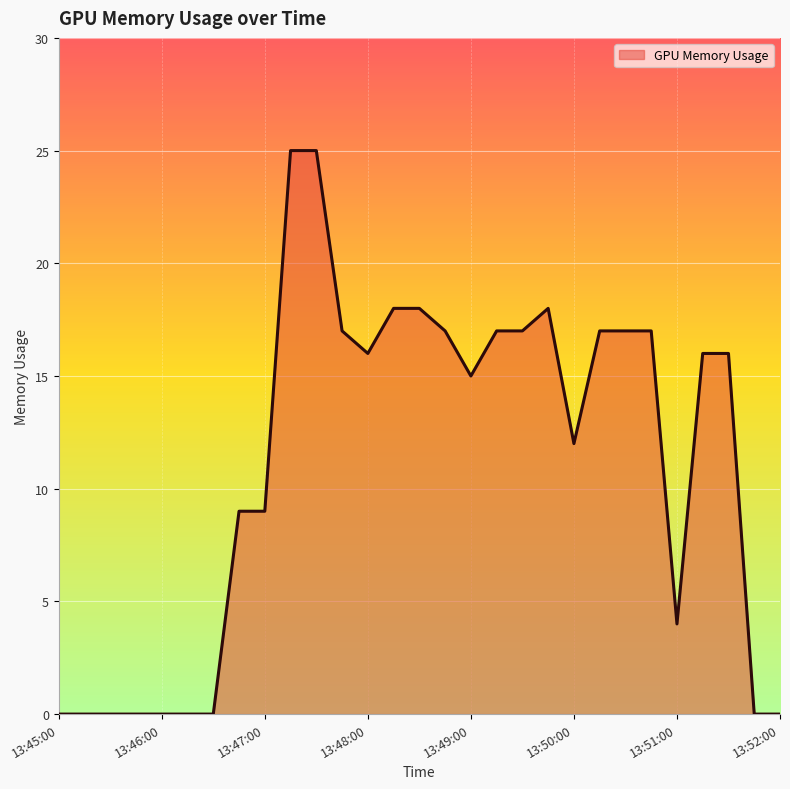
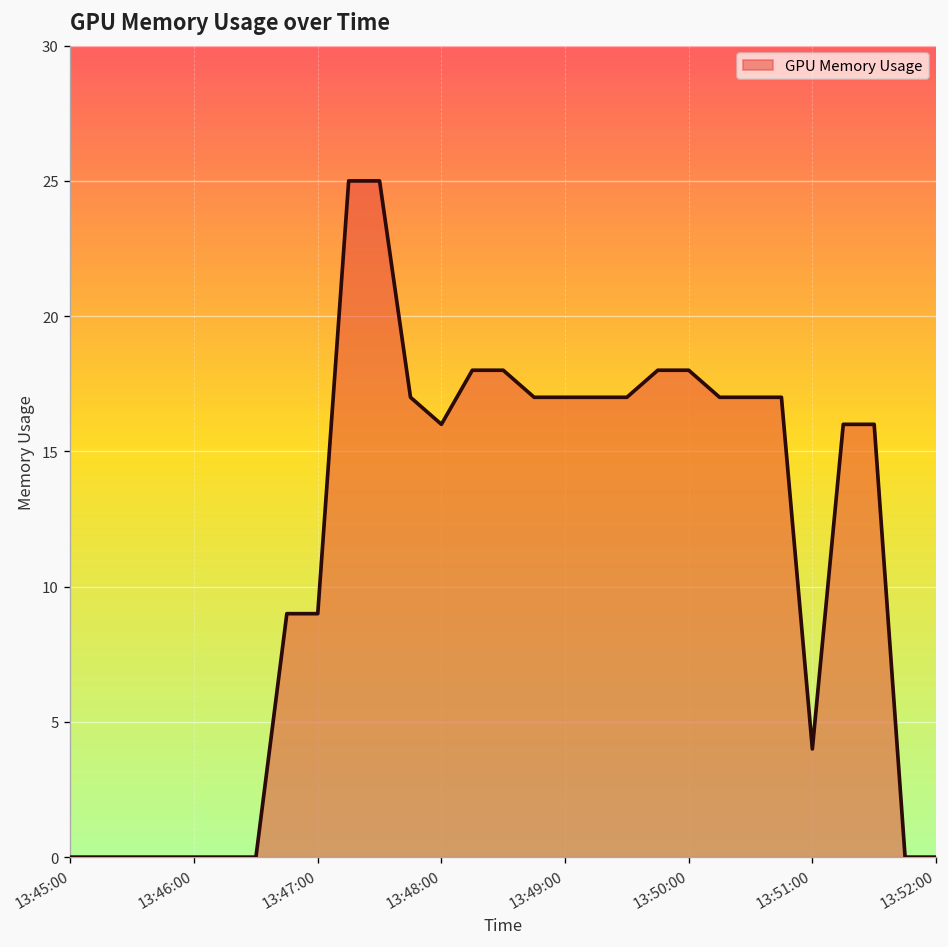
13:49:00: 15 -> 17
13:50:00: 12 -> 18
